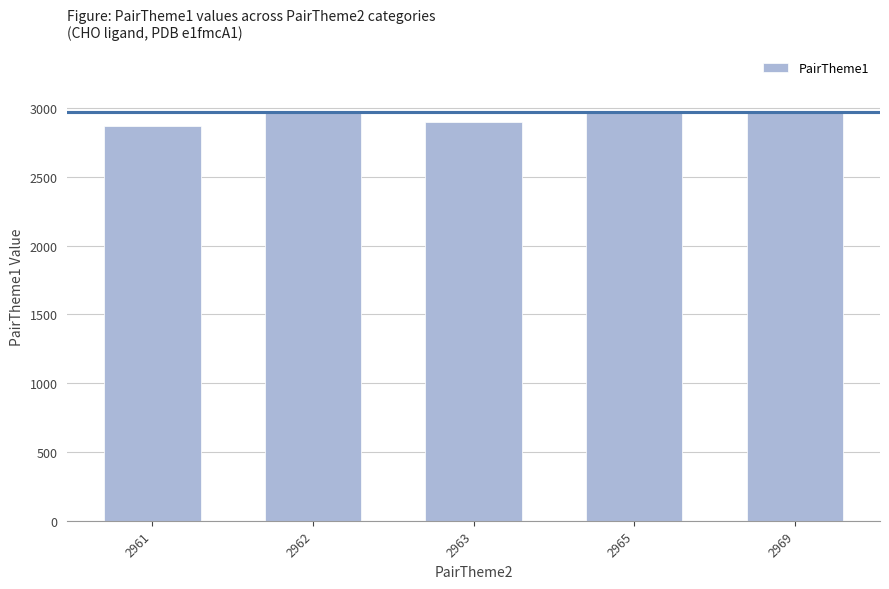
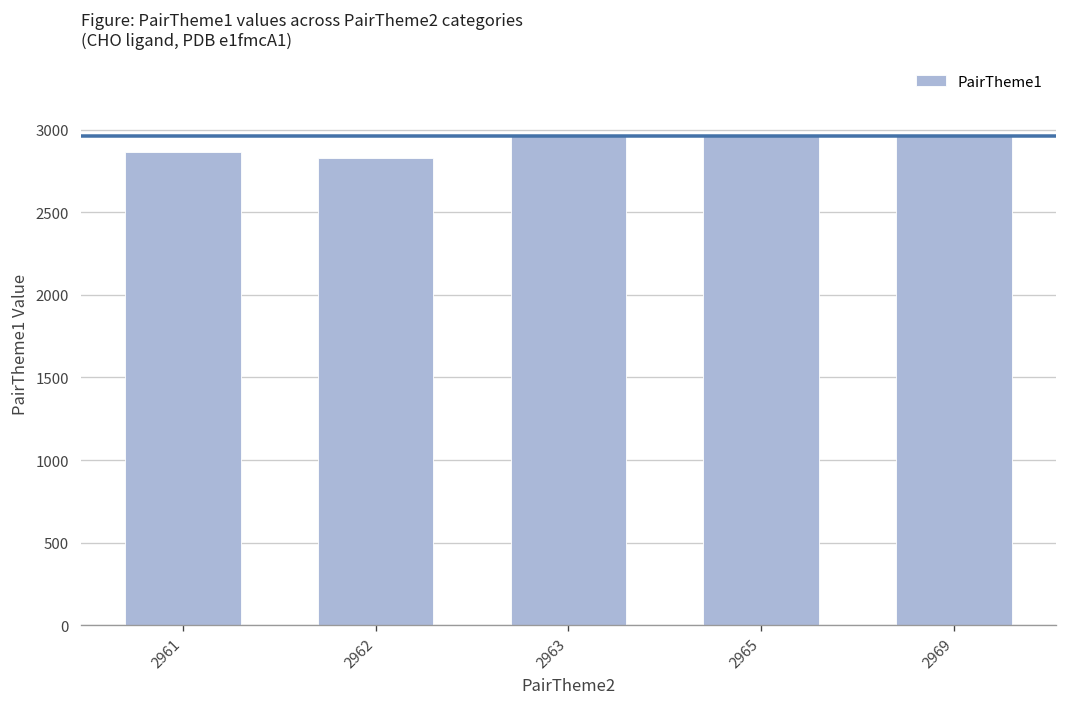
2962: 2960 -> 2830
2963: 2900 -> 2960
